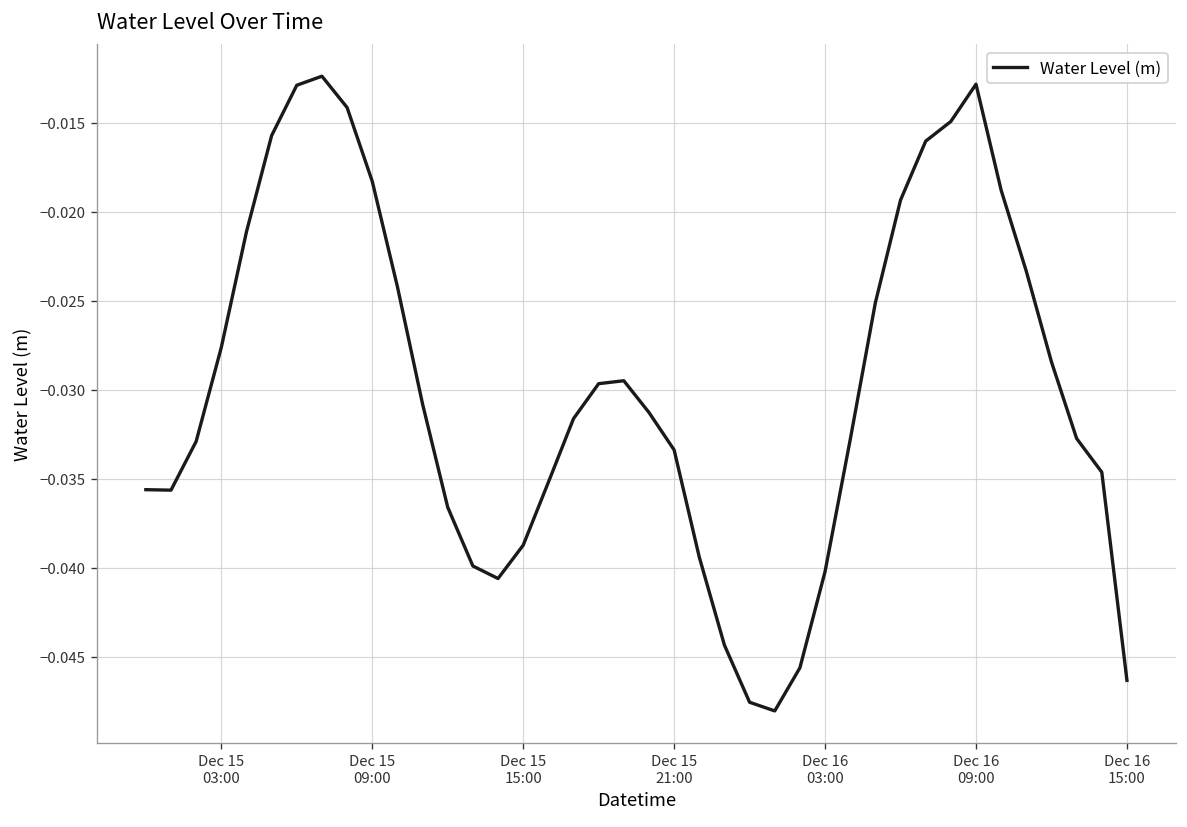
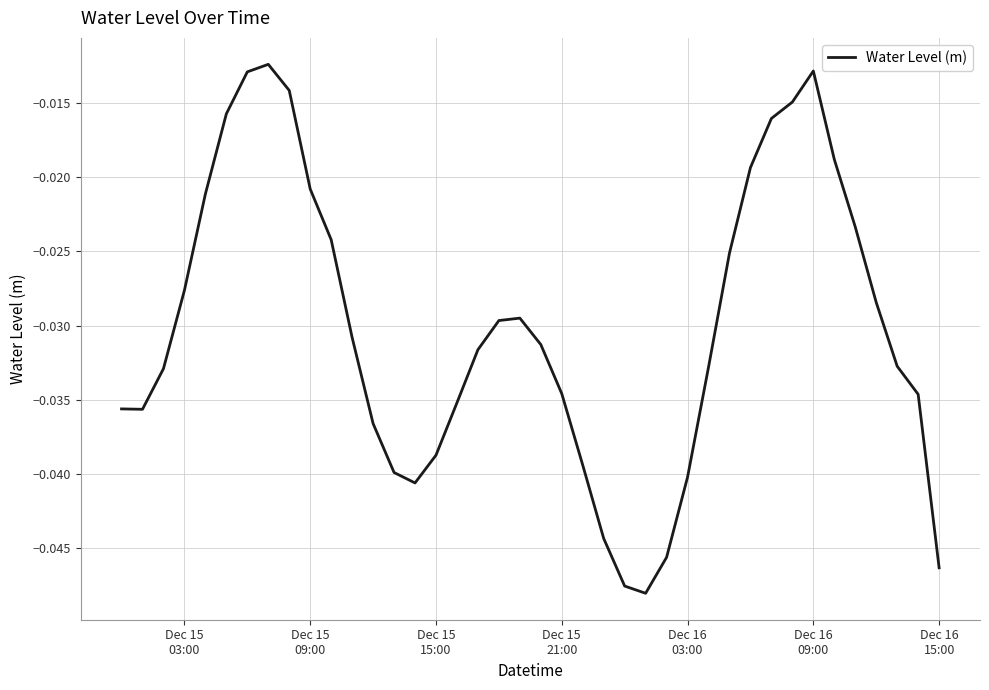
Dec 15 09:00: -0.0183 -> -0.0208
Dec 15 21:00: -0.0334 -> -0.0346
